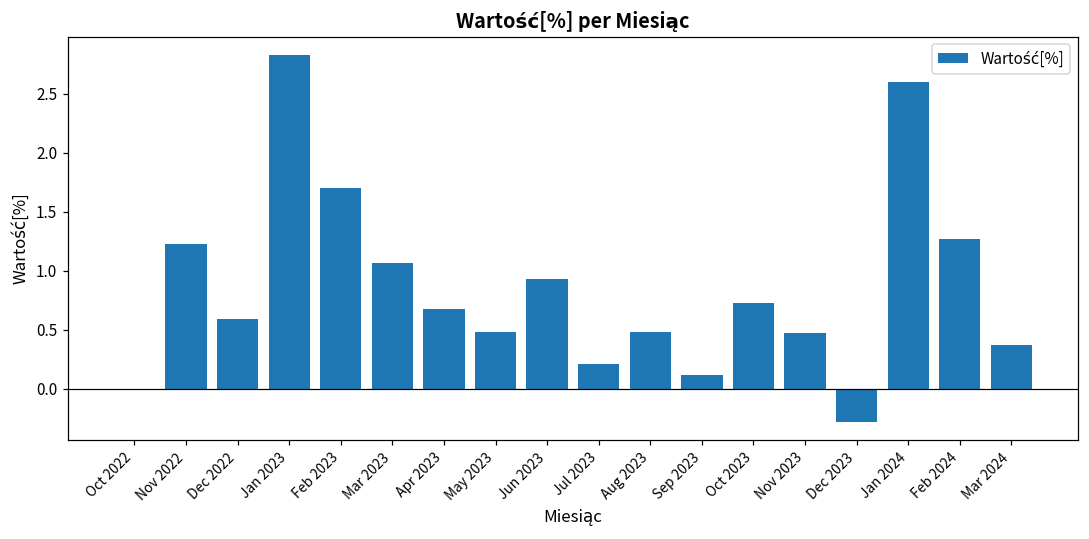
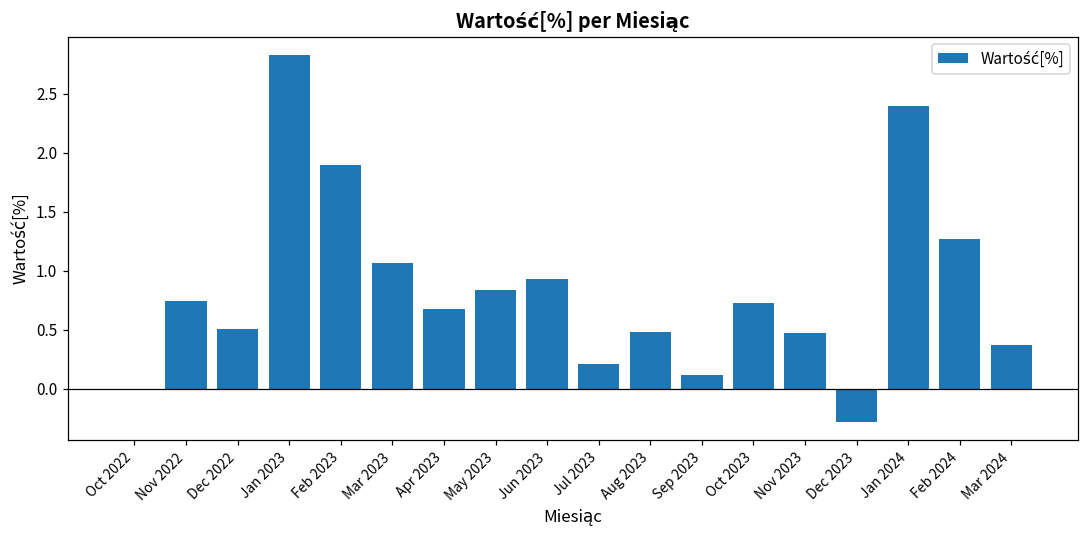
Nov 2022: 1.23 -> 0.74
Dec 2022: 0.59 -> 0.51
Feb 2023: 1.7 -> 1.9
May 2023: 0.48 -> 0.84
Jan 2024: 2.6 -> 2.4
